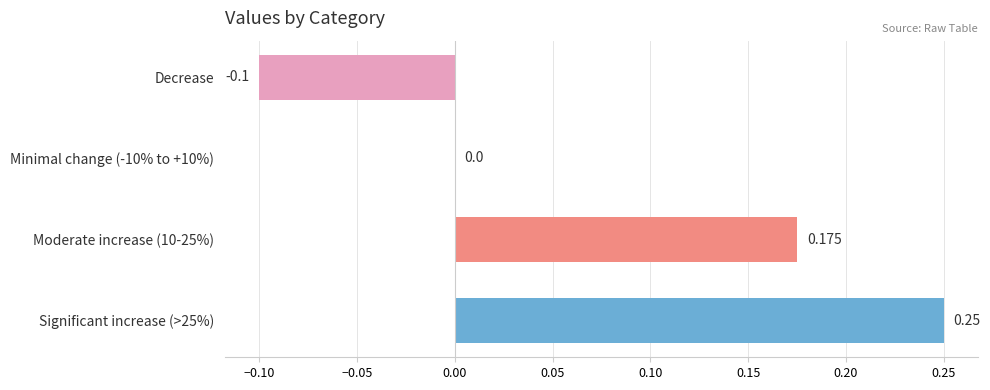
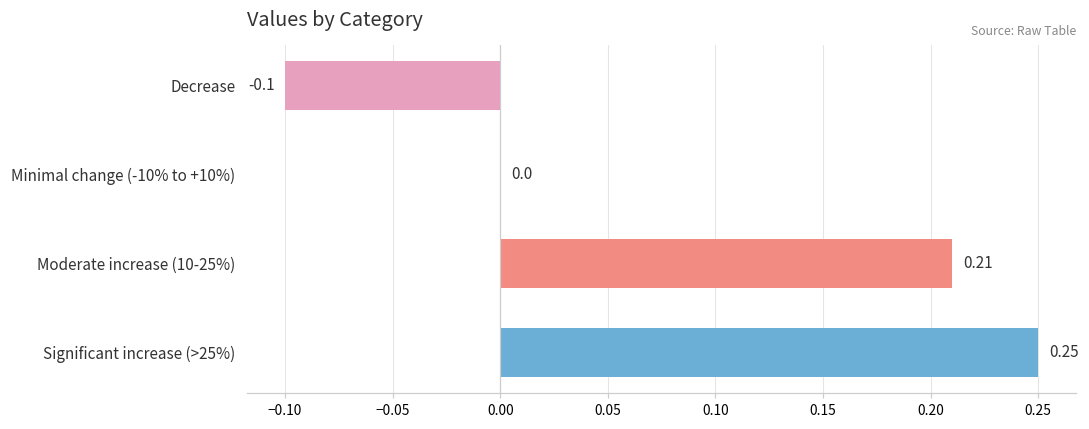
Moderate increase (10-25%): 0.175 -> 0.21
